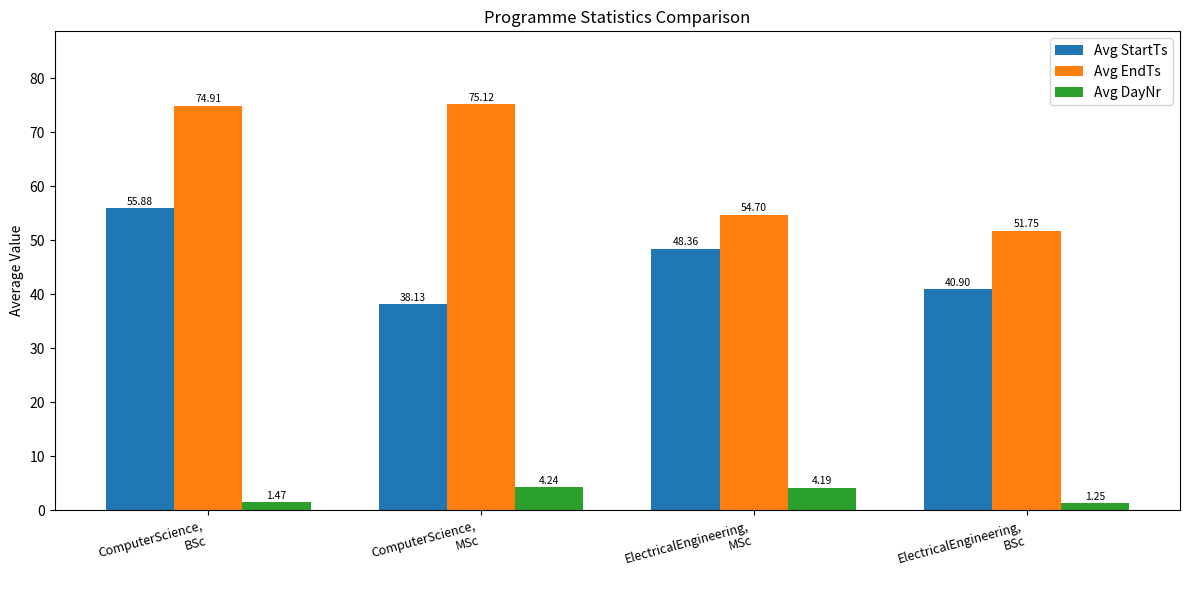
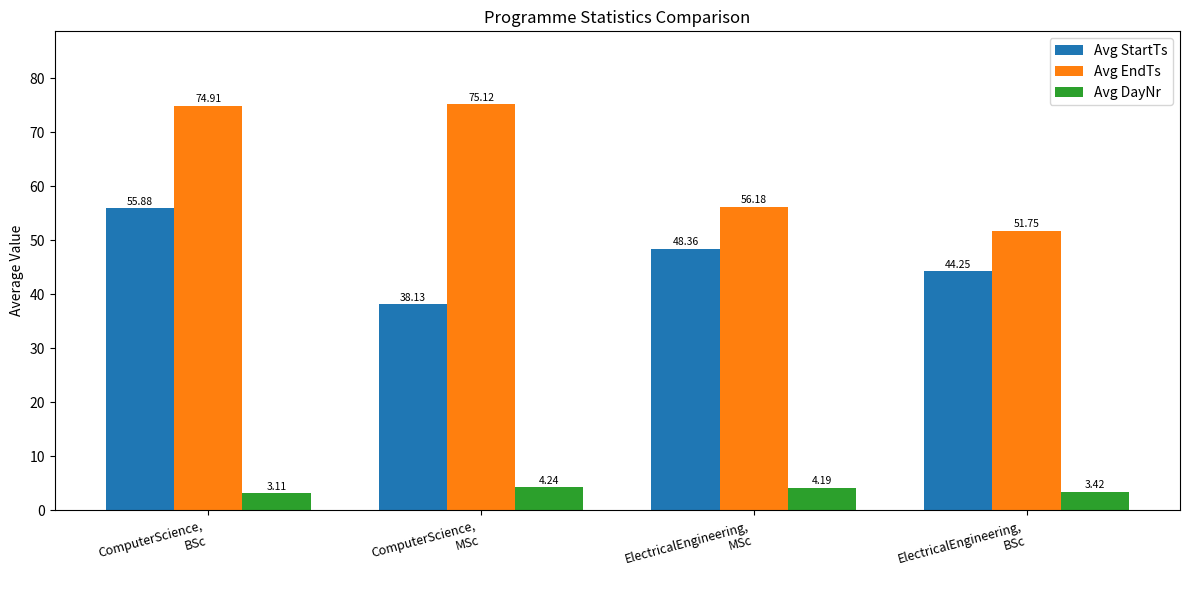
Avg DayNr, ComputerScience, BSc: 1.47 -> 3.11
Avg EndTs, ElectricalEngineering, MSc: 54.70 -> 56.18
Avg StartTs, ElectricalEngineering, BSc: 40.90 -> 44.25
Avg DayNr, ElectricalEngineering, BSc: 1.25 -> 3.42
